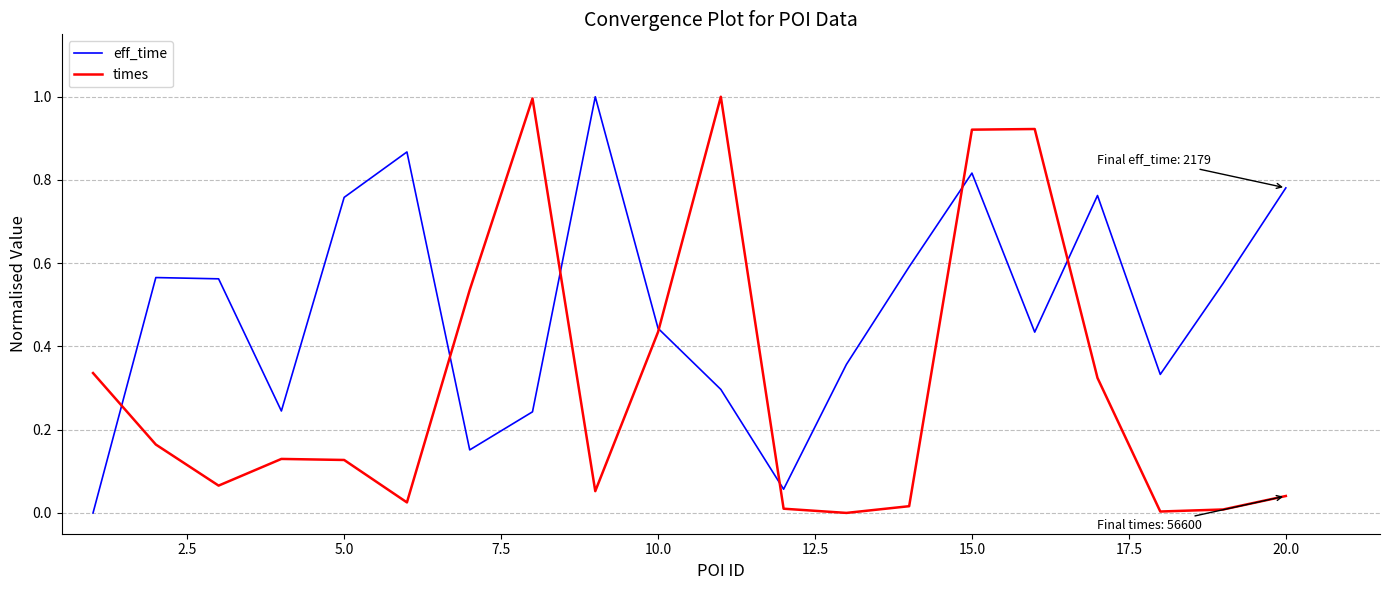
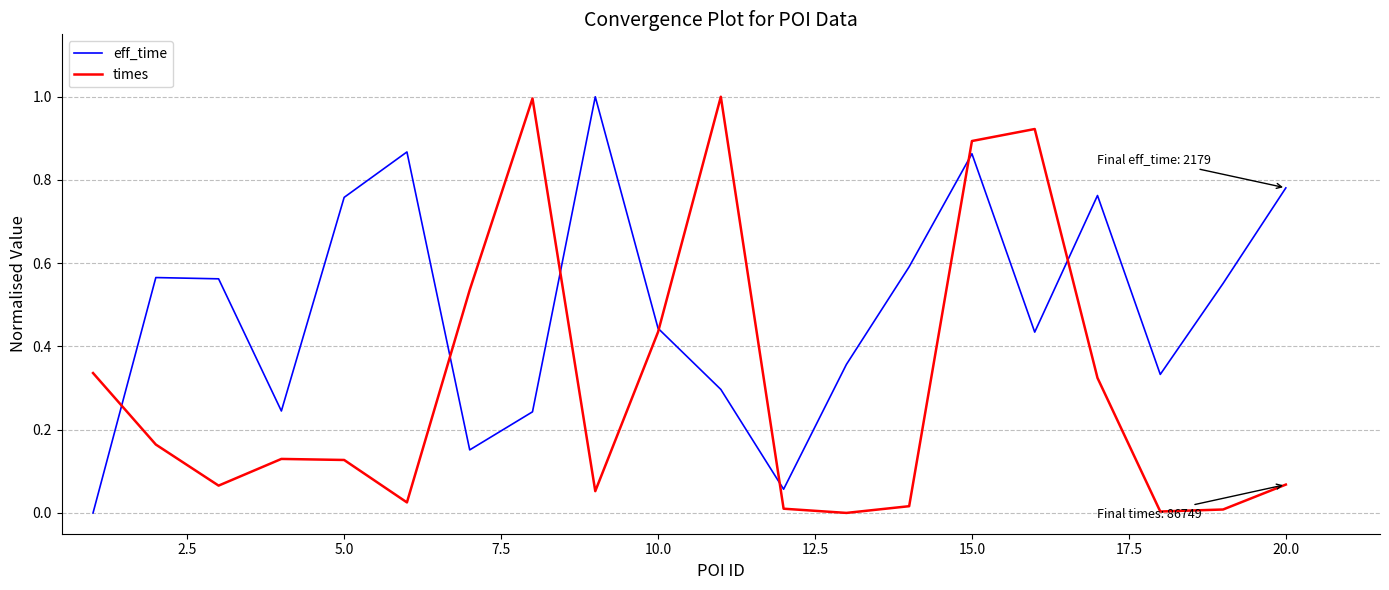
eff_time, 15.0: 0.82 -> 0.86
times, 15.0: 0.92 -> 0.89
times, 20.0: 56600 -> 86749
